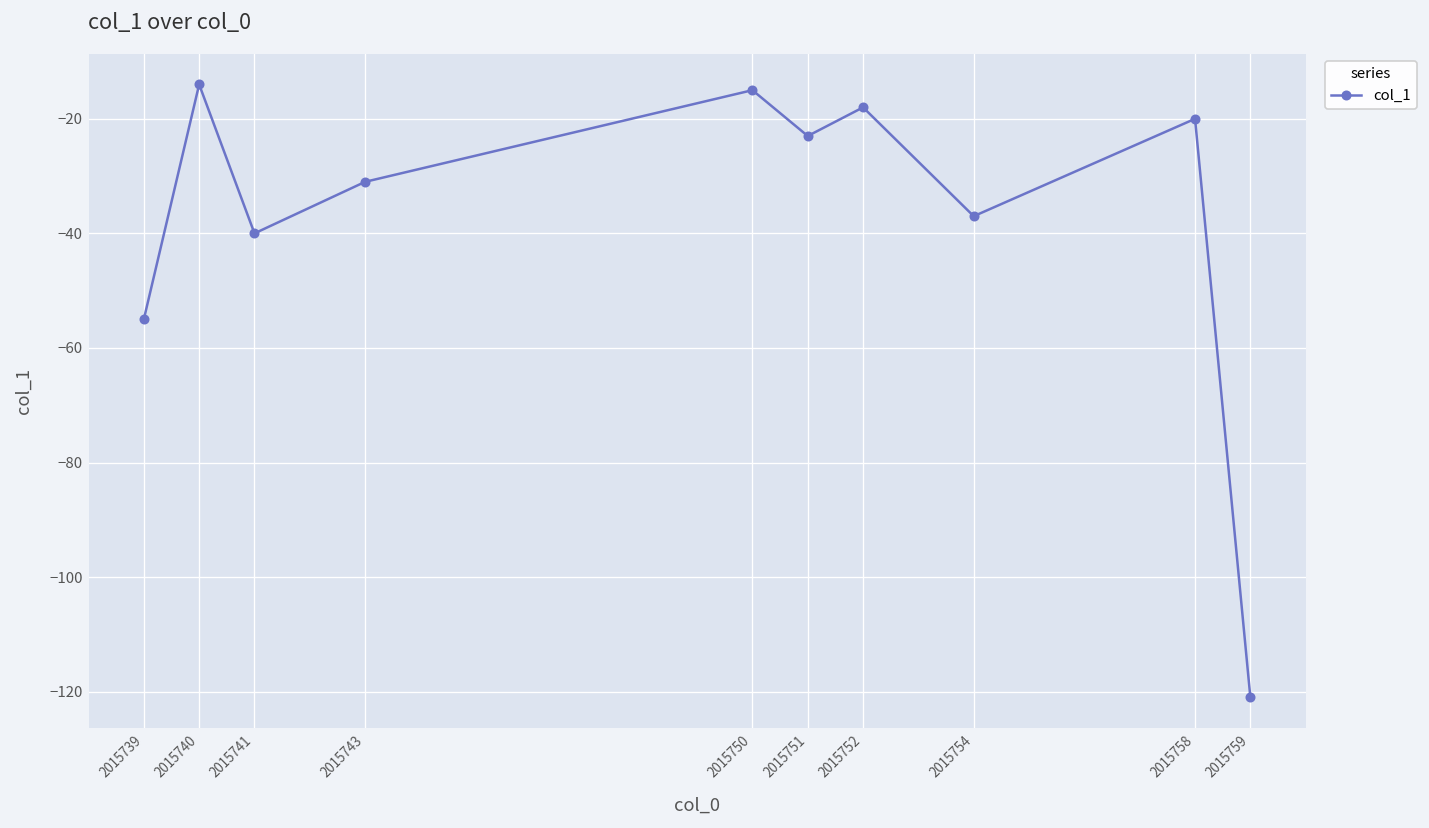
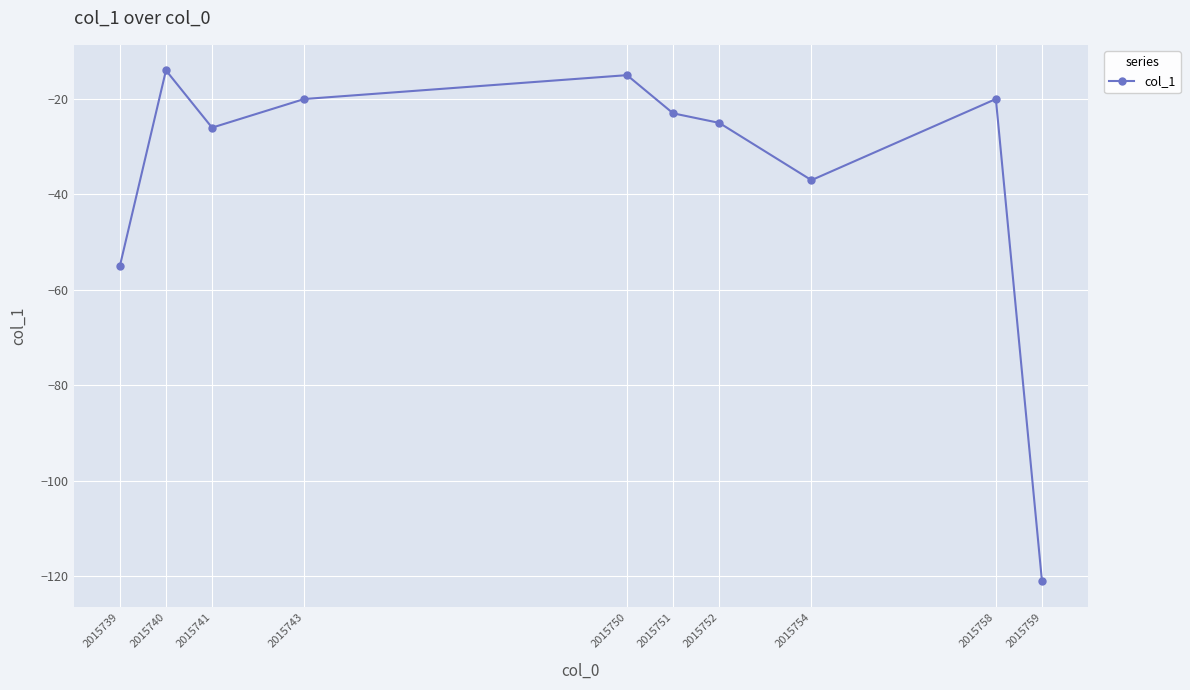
2015741: -40 -> -26
2015743: -31 -> -20
2015752: -18 -> -25
